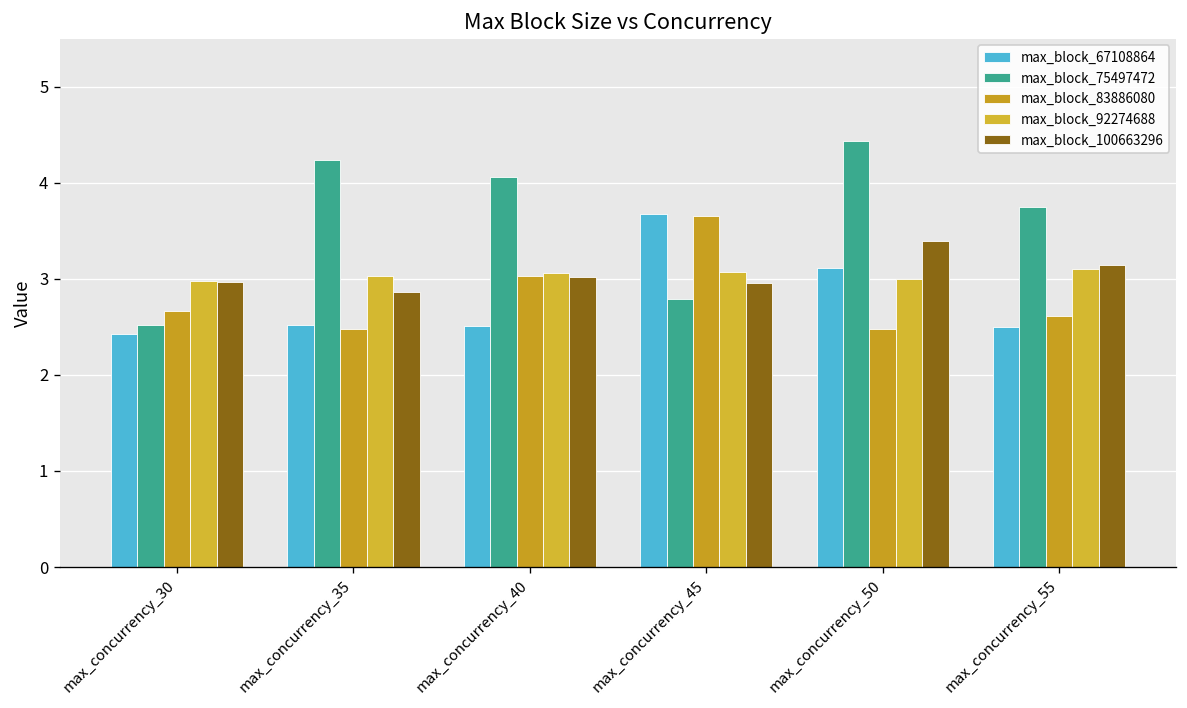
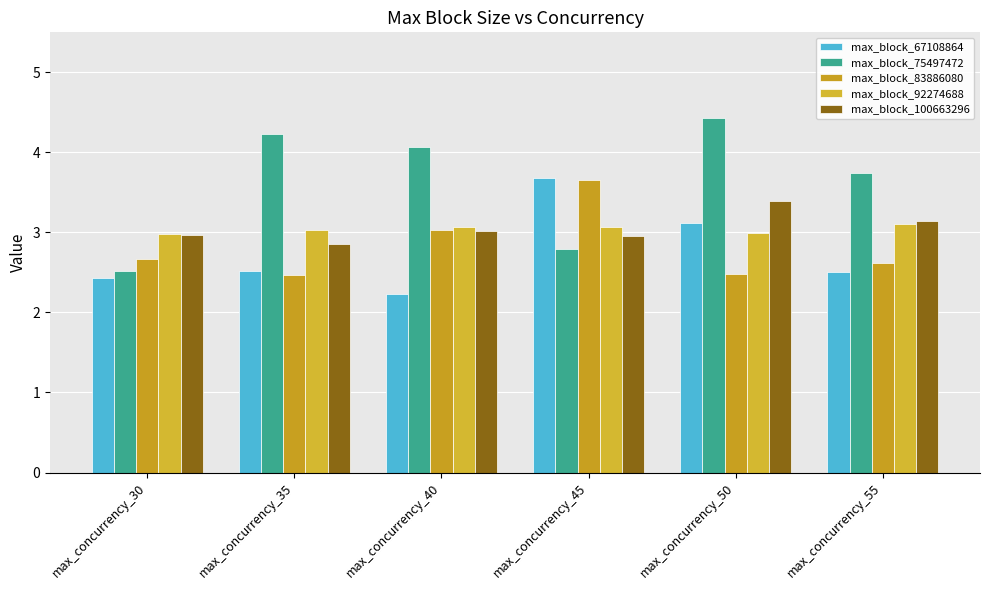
max_block_67108864, max_concurrency_40: 2.5 -> 2.2
